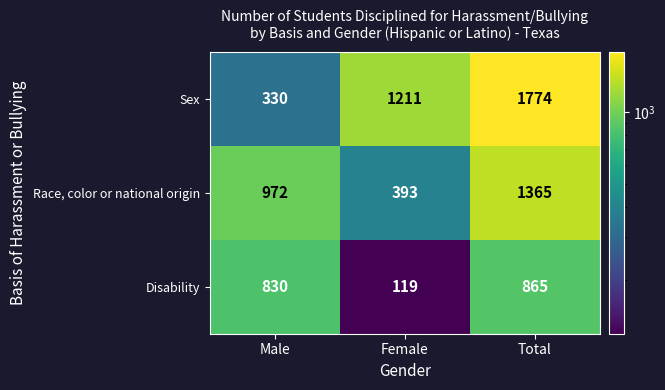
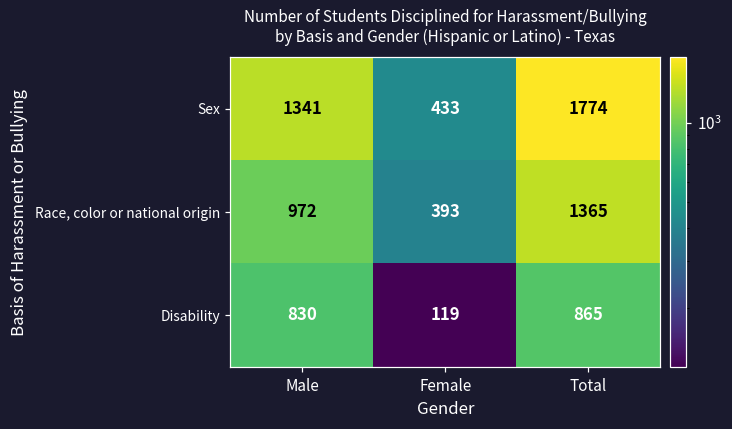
Sex, Male: 330 -> 1341
Sex, Female: 1211 -> 433
